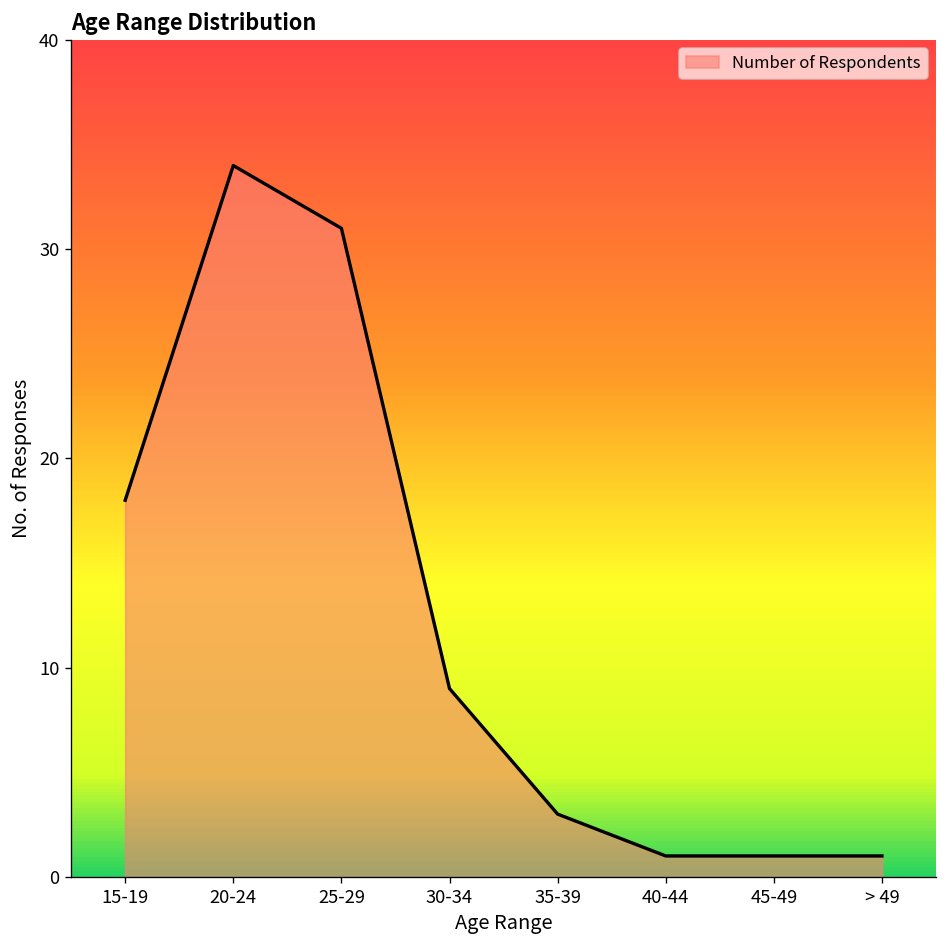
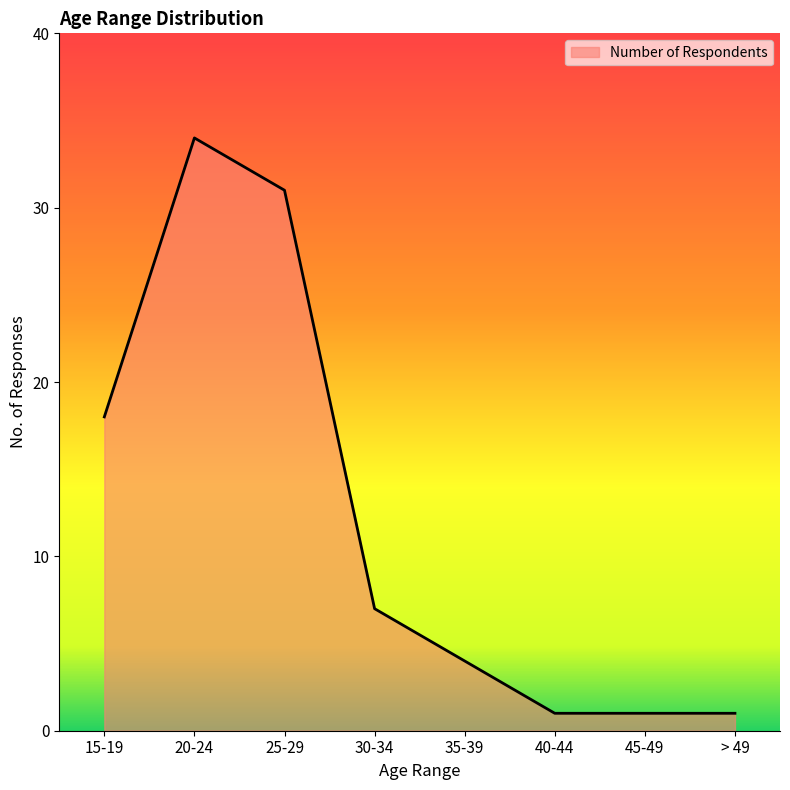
30-34: 9 -> 7
35-39: 3 -> 4
